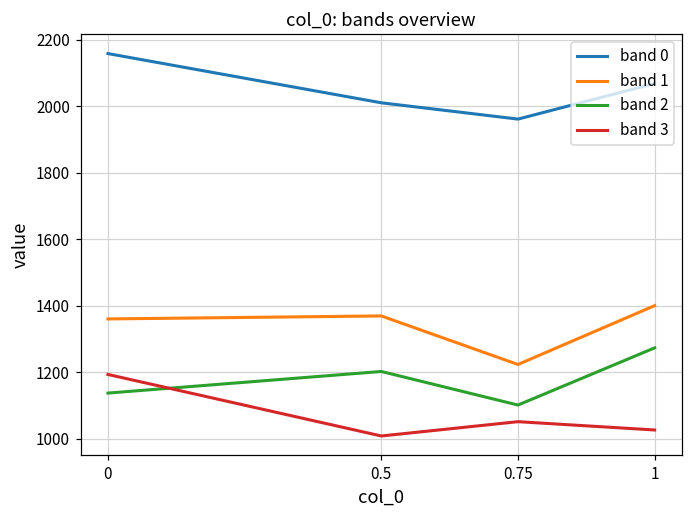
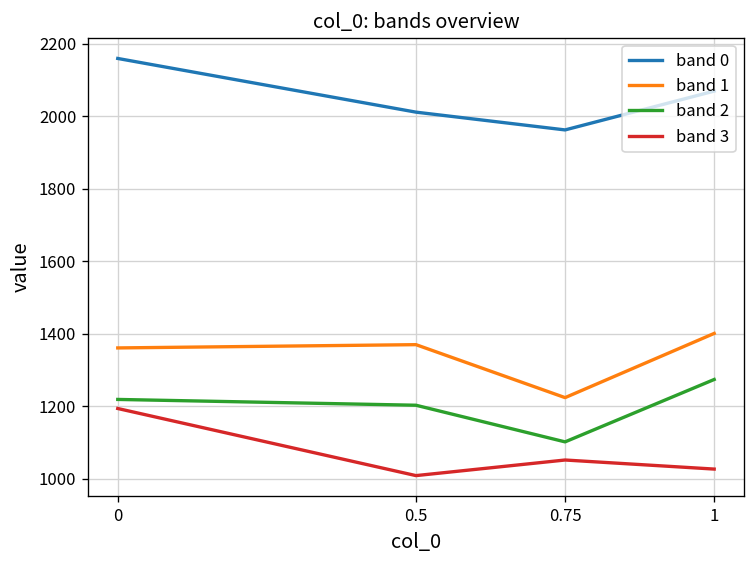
band 2, 0: 1140 -> 1220
